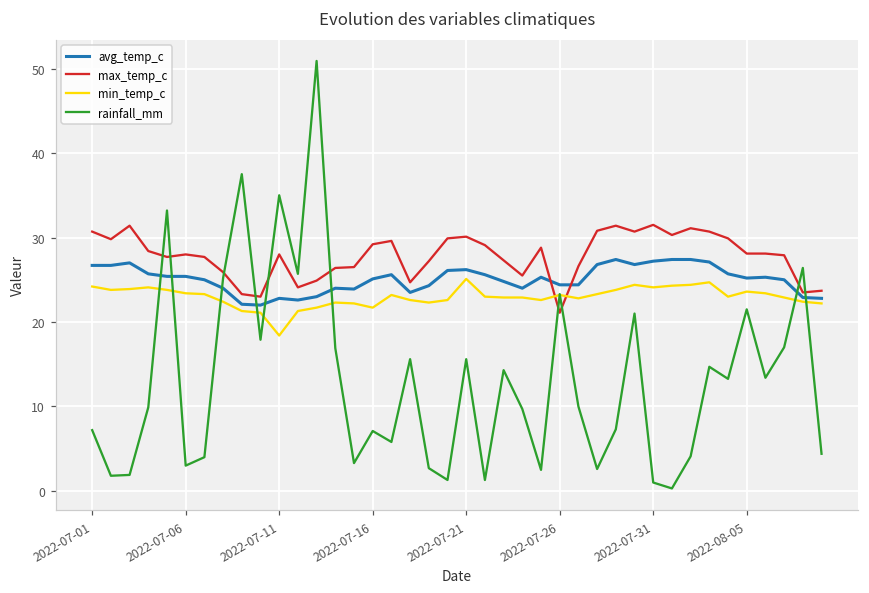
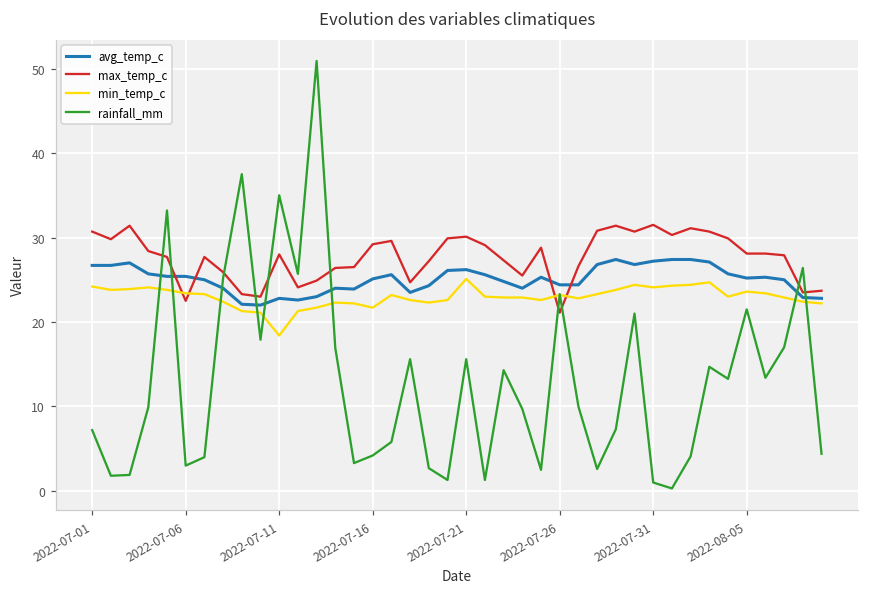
max_temp_c, 2022-07-06: 28 -> 23
rainfall_mm, 2022-07-16: 7 -> 4
